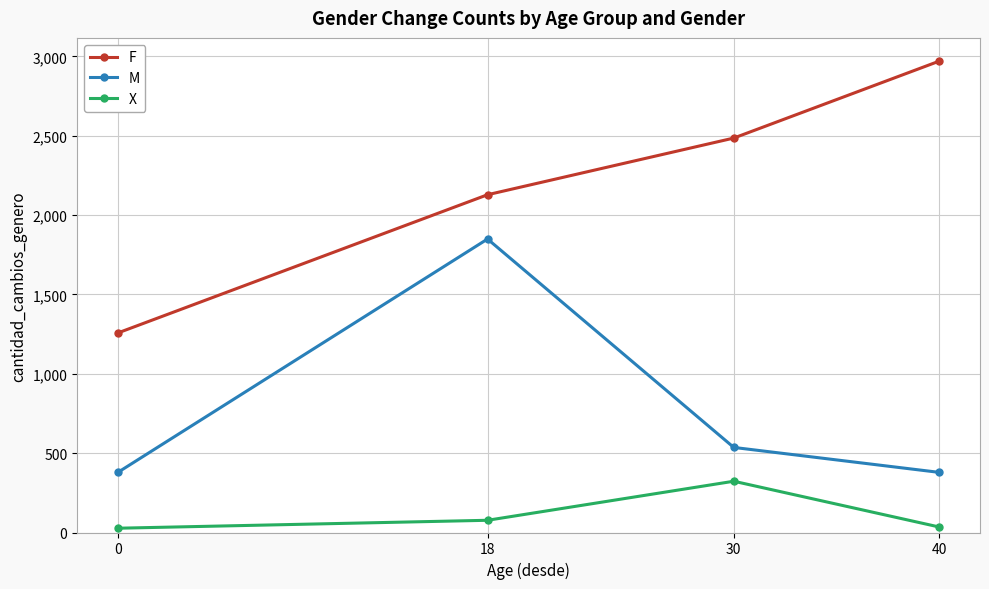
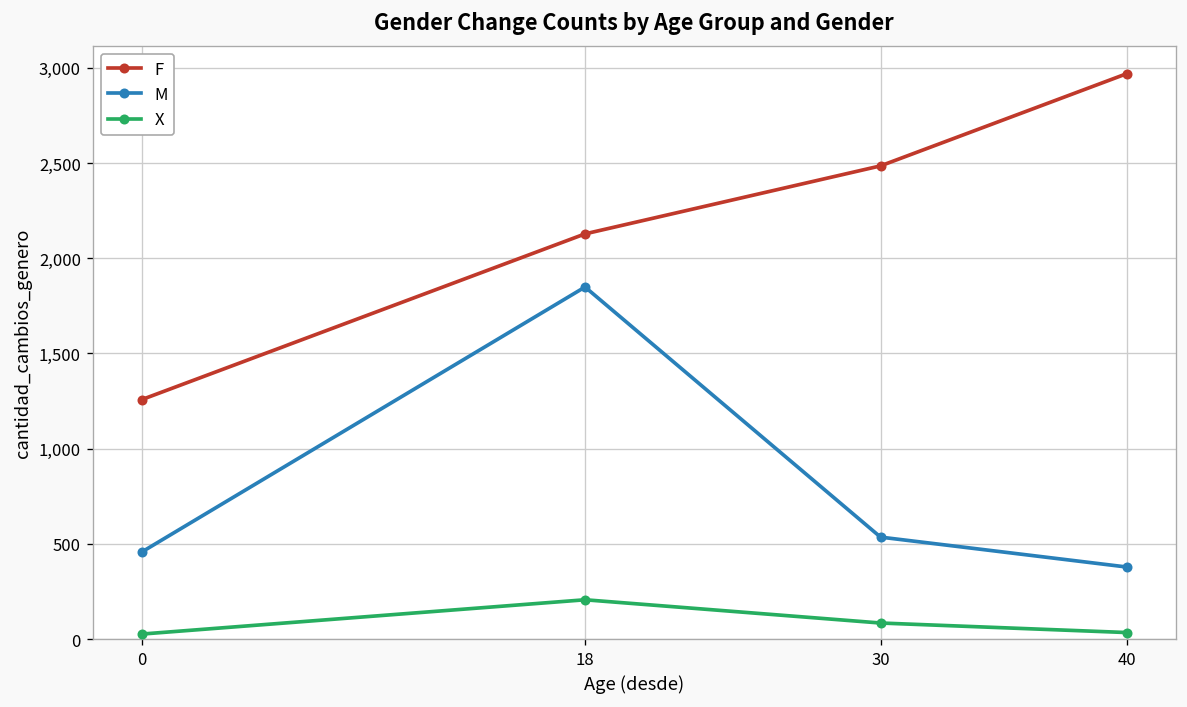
M, 0: 380 -> 460
X, 18: 80 -> 210
X, 30: 320 -> 90
